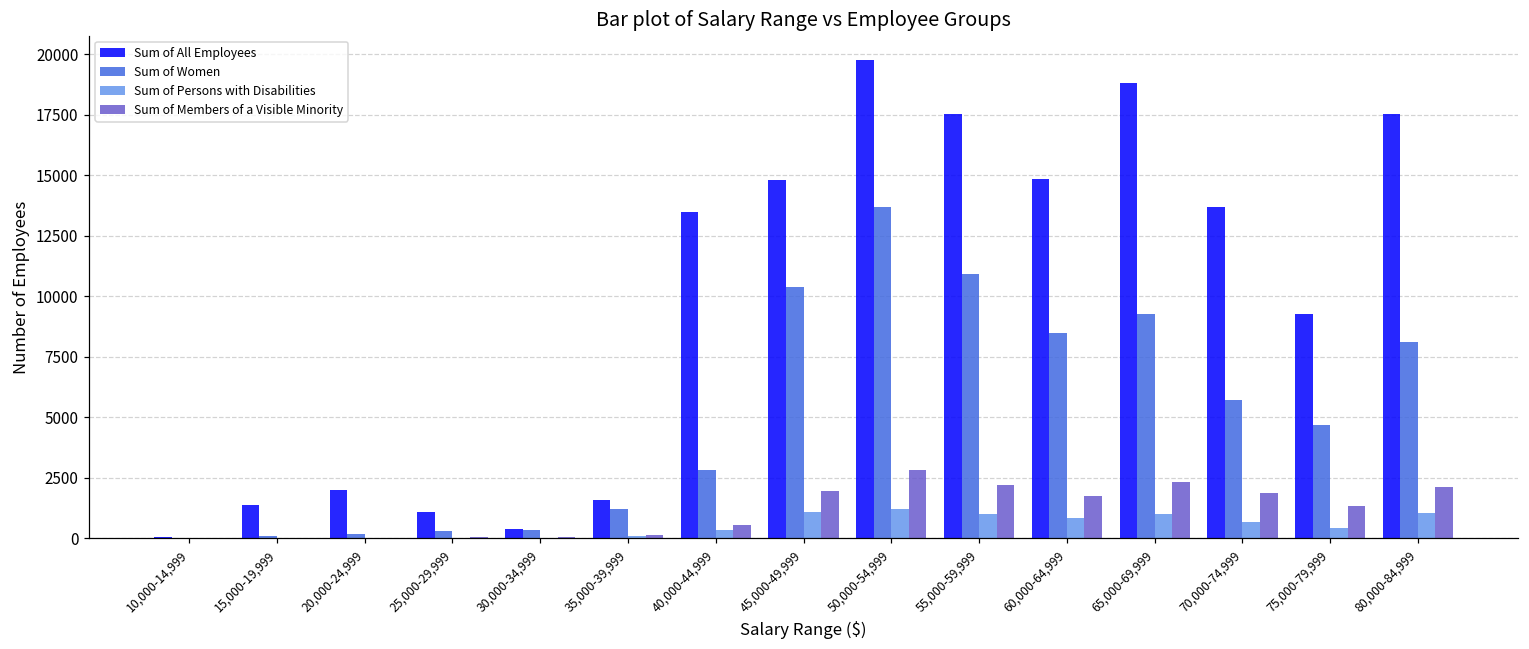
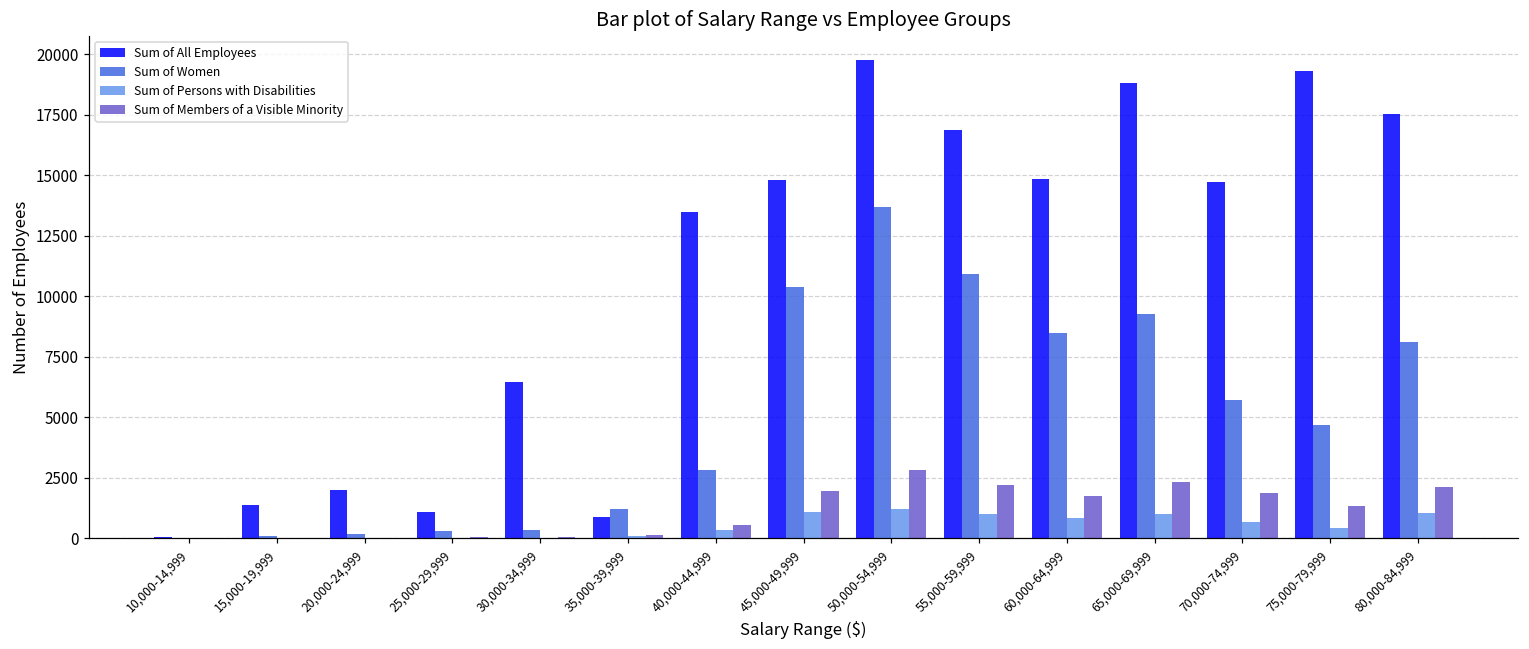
Sum of All Employees, 30,000-34,999: 400 -> 6500
Sum of All Employees, 35,000-39,999: 1600 -> 900
Sum of All Employees, 55,000-59,999: 17600 -> 16900
Sum of All Employees, 70,000-74,999: 13700 -> 14700
Sum of All Employees, 75,000-79,999: 9300 -> 19300
